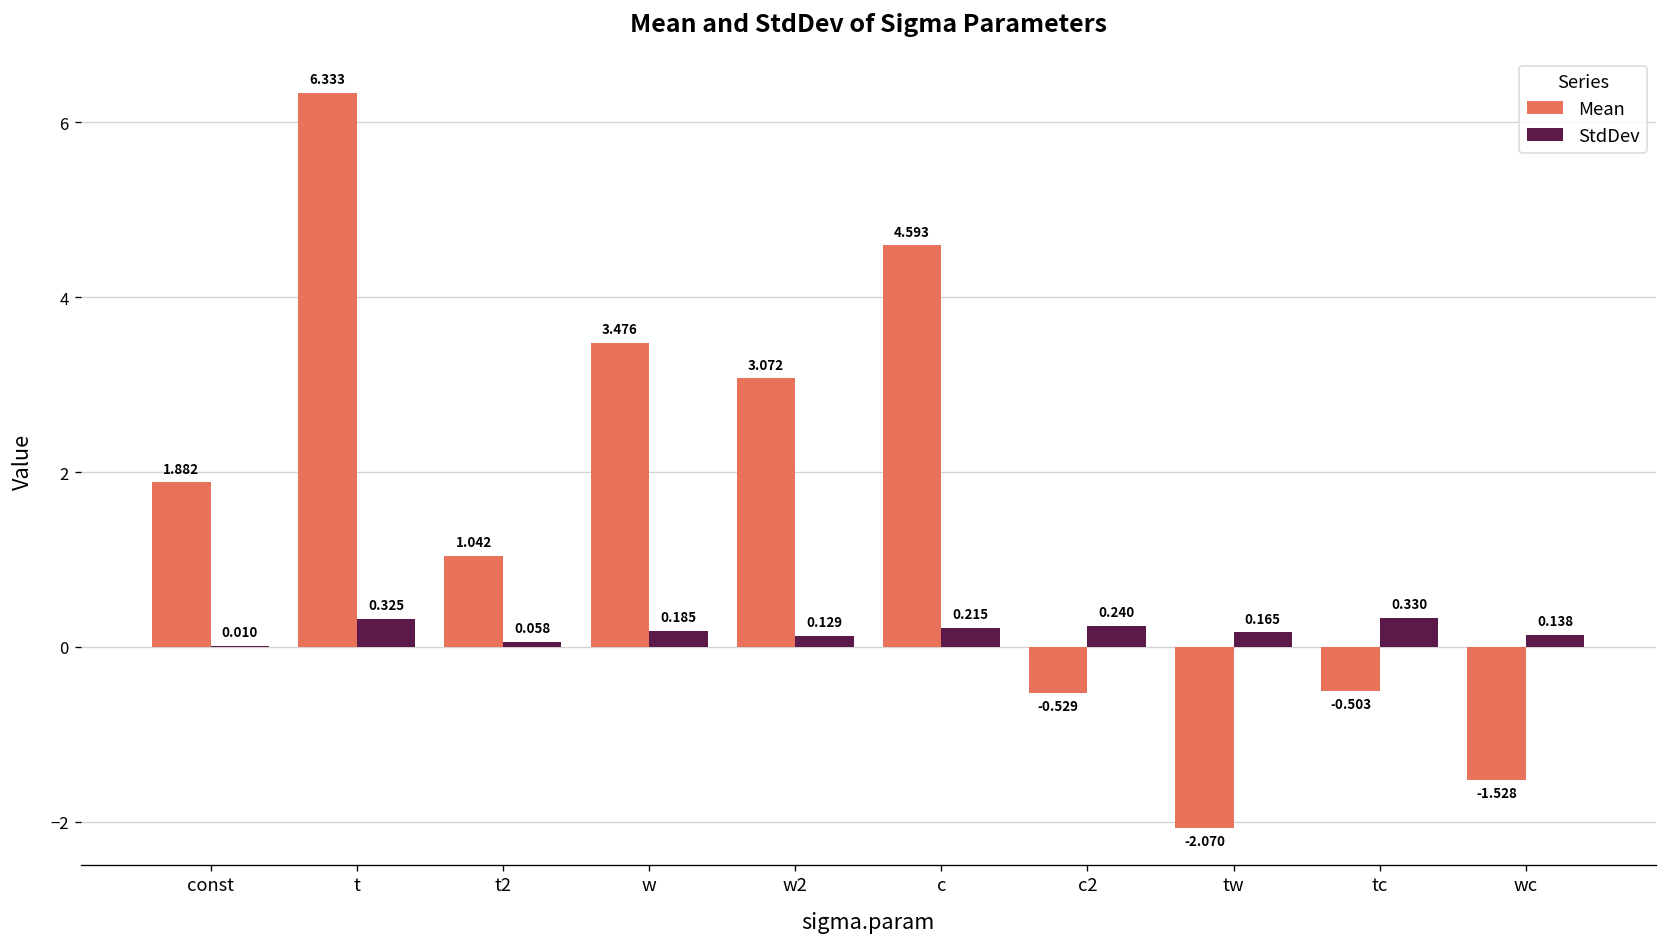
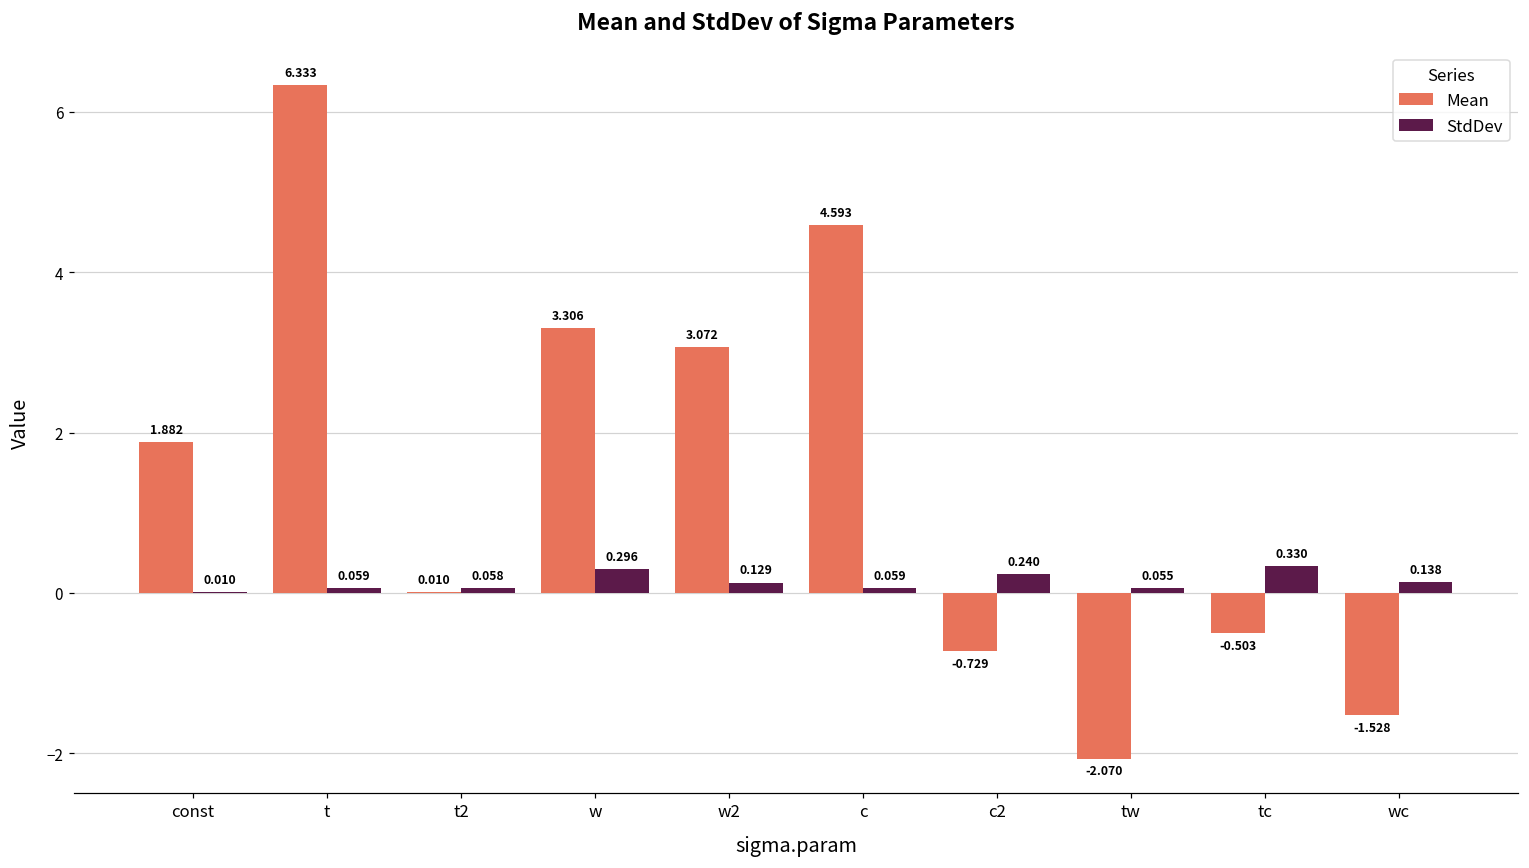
StdDev, t: 0.325 -> 0.059
Mean, t2: 1.042 -> 0.010
Mean, w: 3.476 -> 3.306
StdDev, w: 0.185 -> 0.296
StdDev, c: 0.215 -> 0.059
Mean, c2: -0.529 -> -0.729
StdDev, tw: 0.165 -> 0.055
